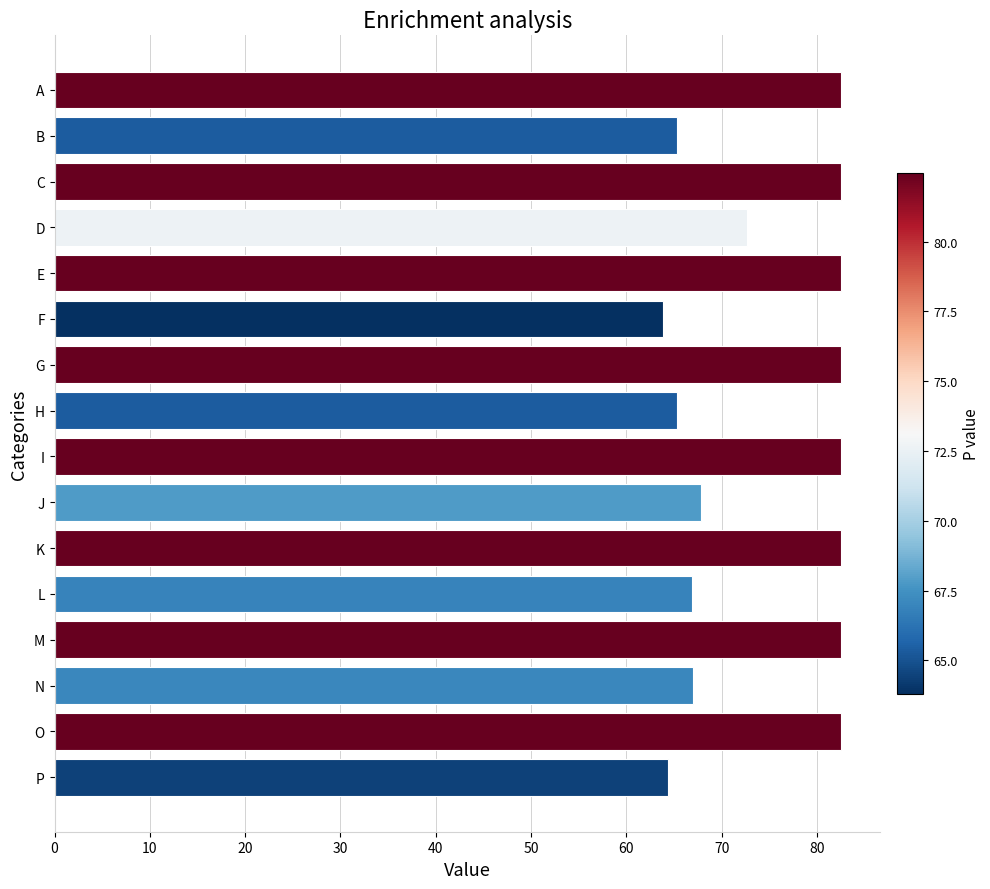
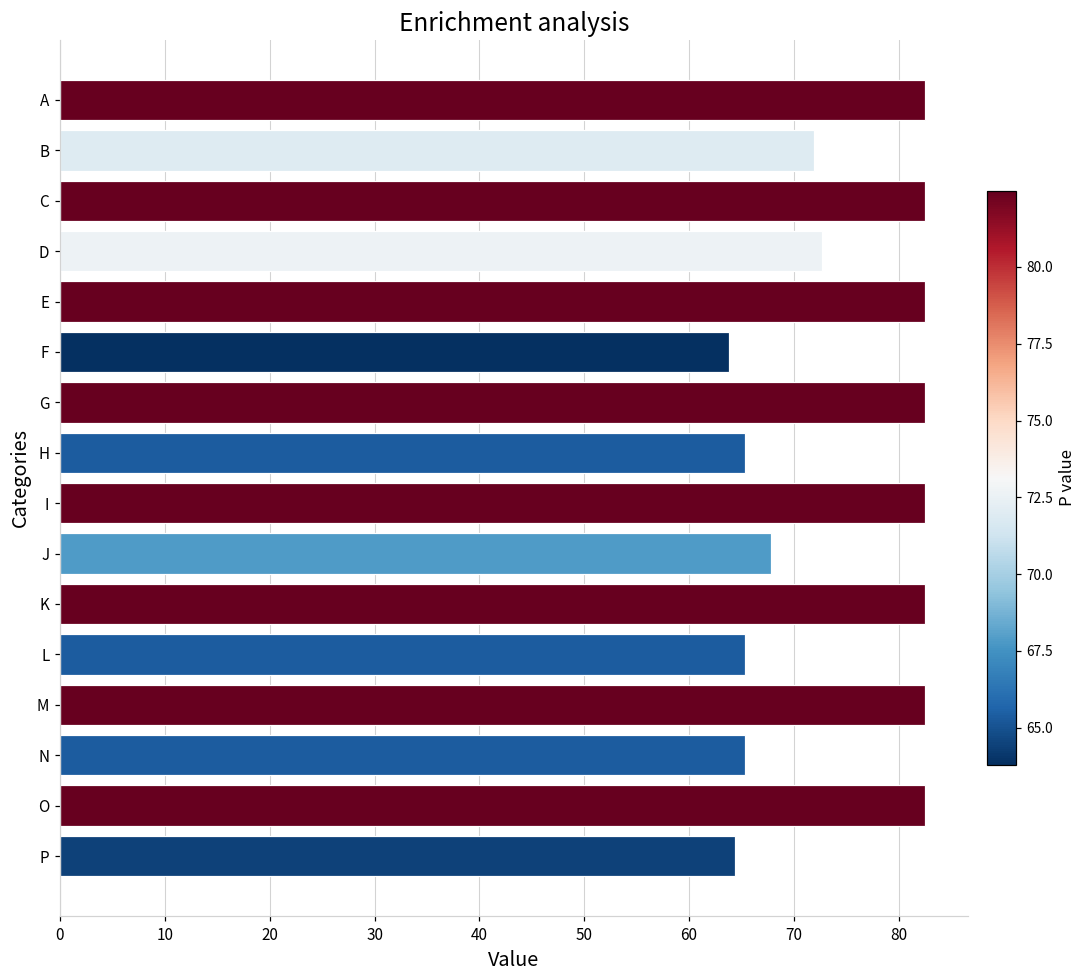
B: 65 -> 72
L: 67 -> 65
N: 67 -> 65
